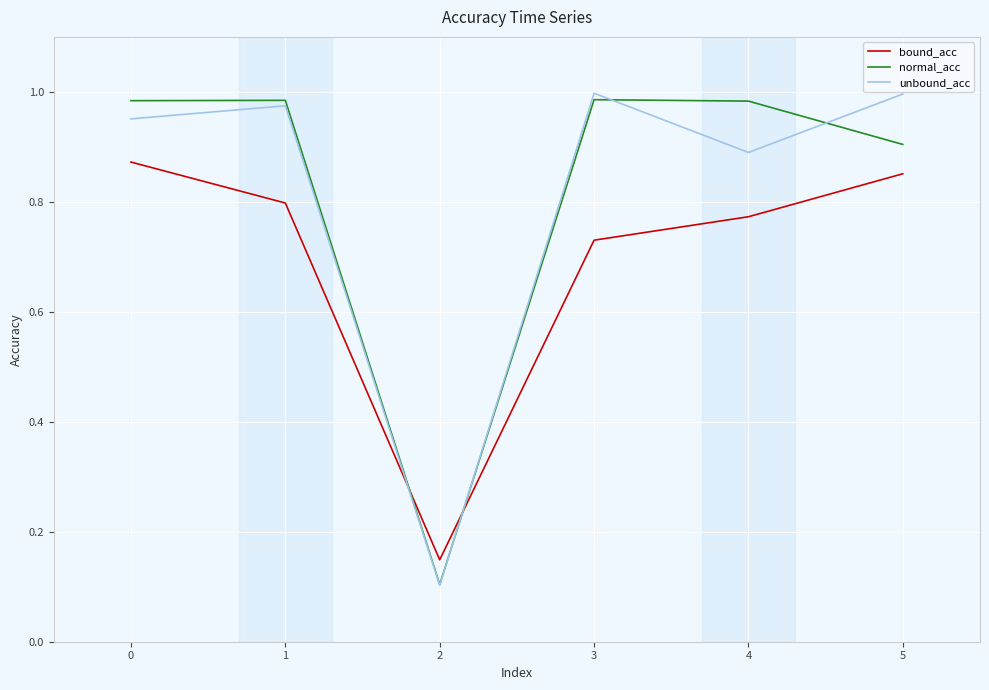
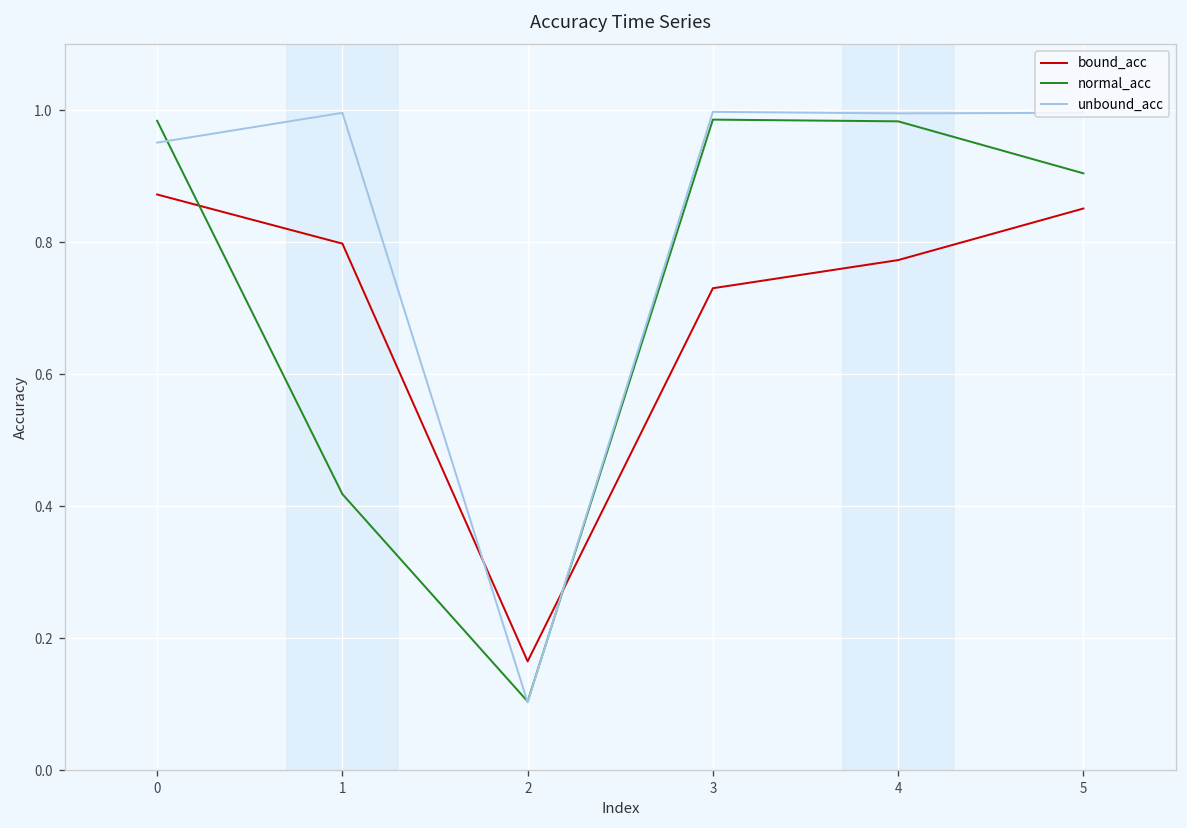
normal_acc, 1: 0.98 -> 0.42
unbound_acc, 1: 0.97 -> 1.00
bound_acc, 2: 0.15 -> 0.16
unbound_acc, 4: 0.89 -> 1.00
